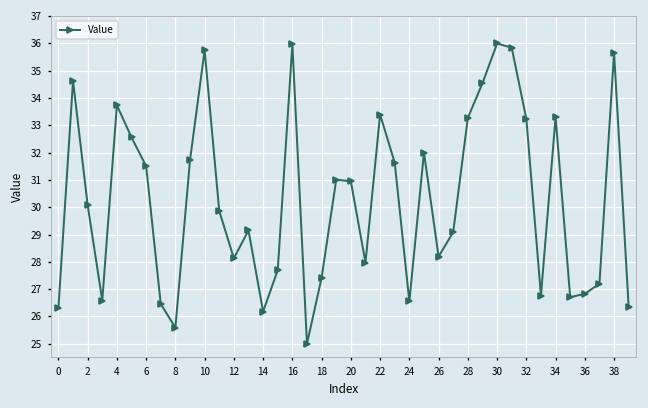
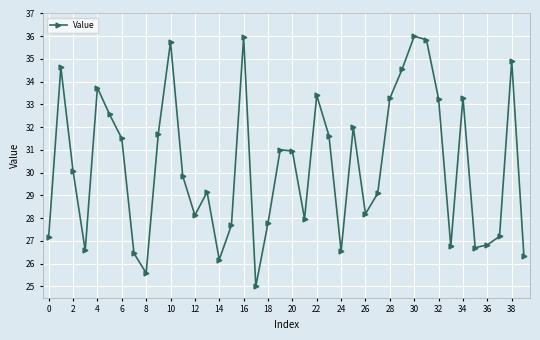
0: 26.3 -> 27.2
18: 27.4 -> 27.8
38: 35.7 -> 34.9
